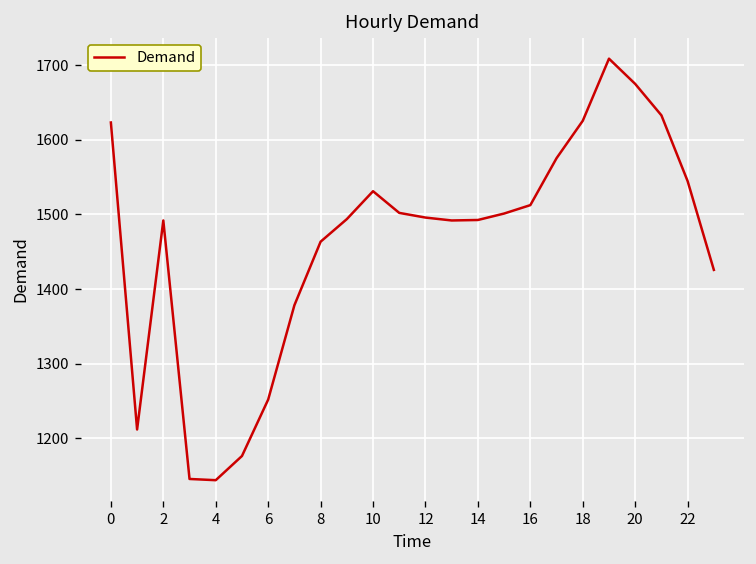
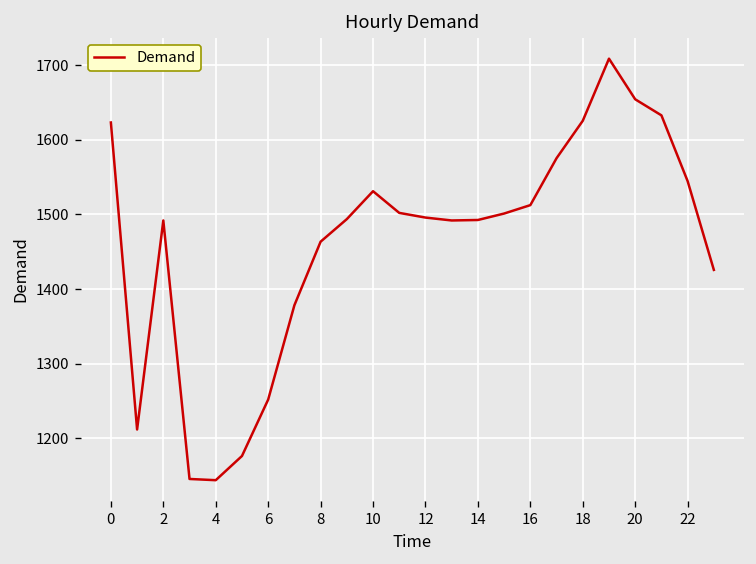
20: 1670 -> 1650
